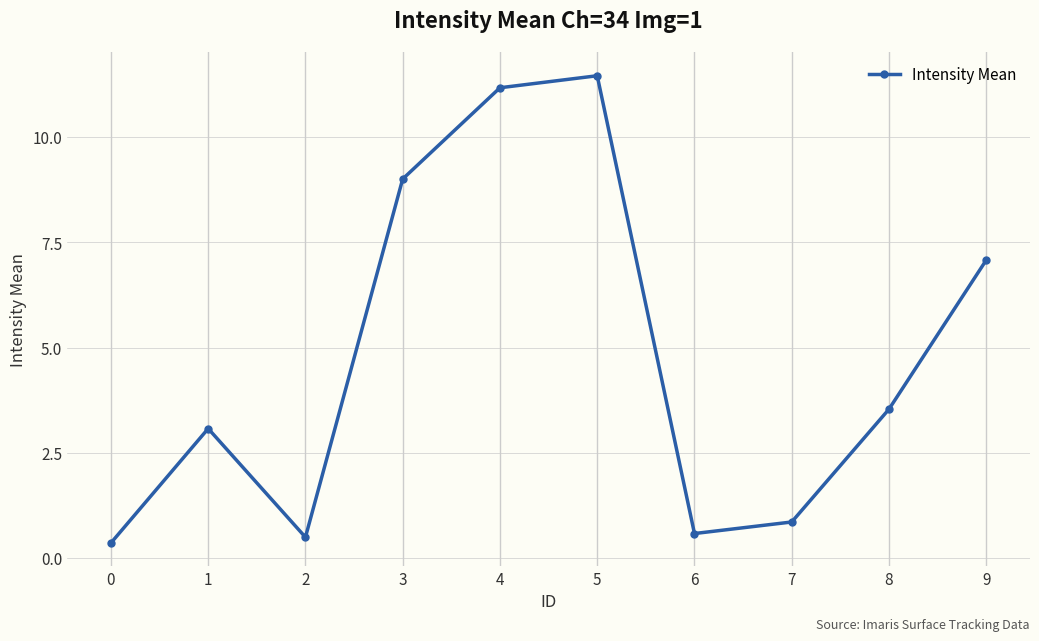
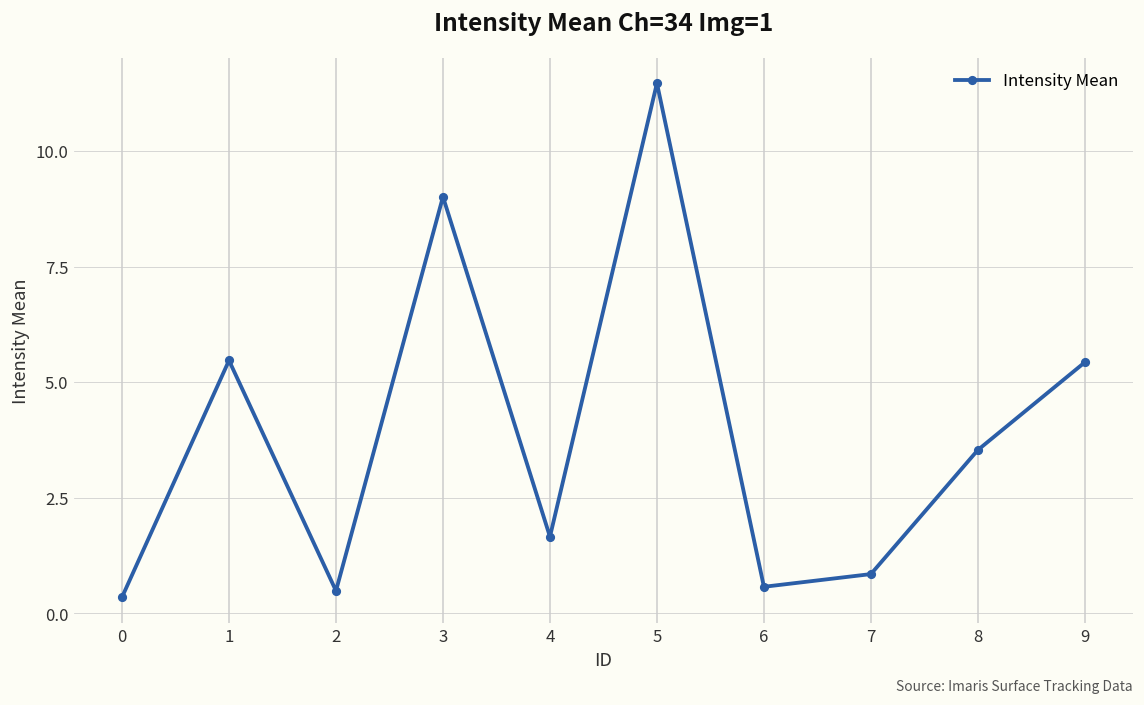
1: 3.1 -> 5.5
4: 11.2 -> 1.7
9: 7.1 -> 5.4
